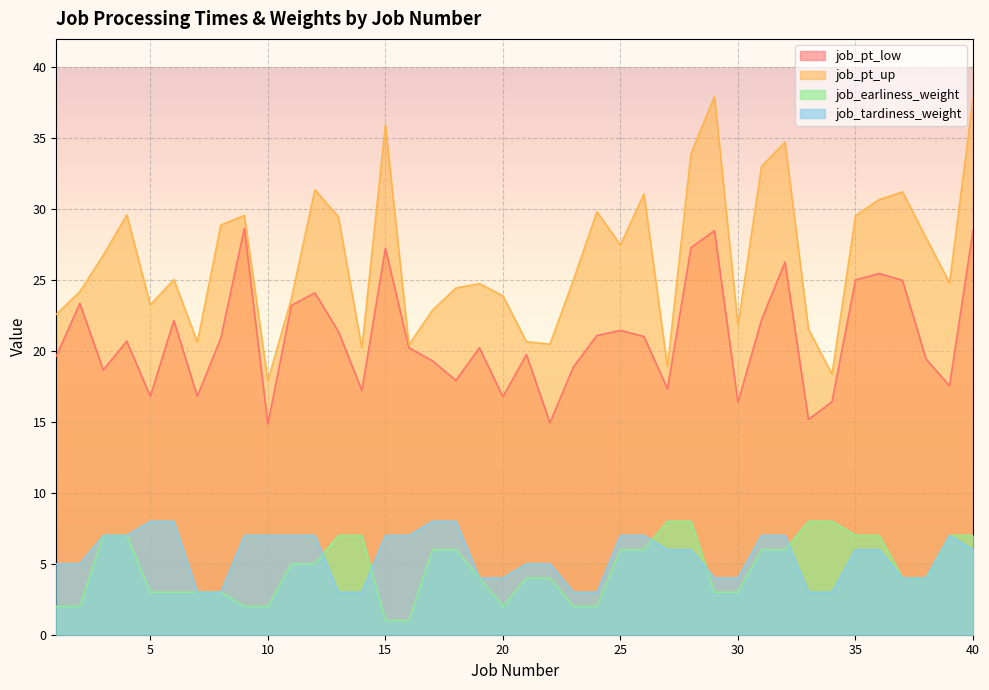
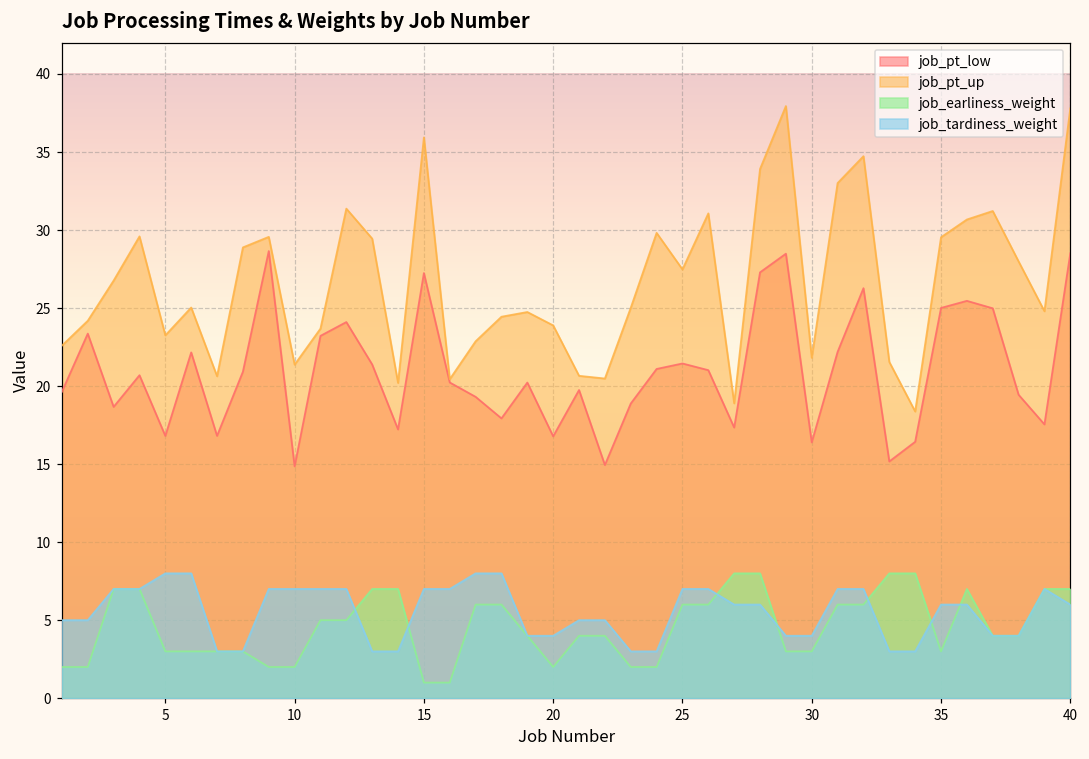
job_pt_up, 10: 17.9 -> 21.4
job_earliness_weight, 35: 7 -> 3
